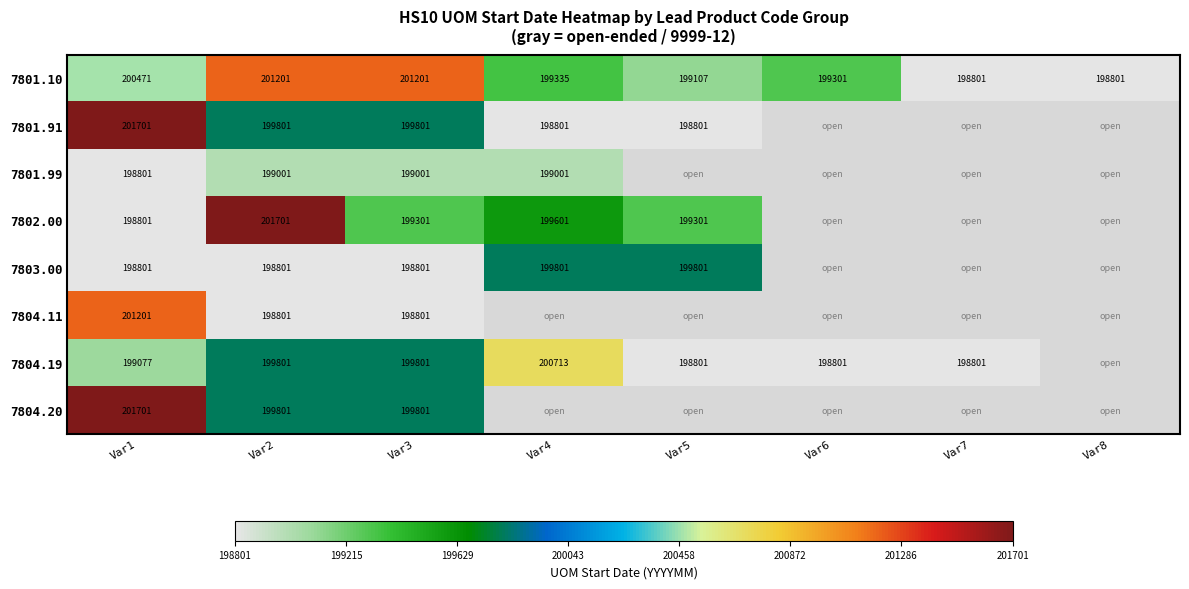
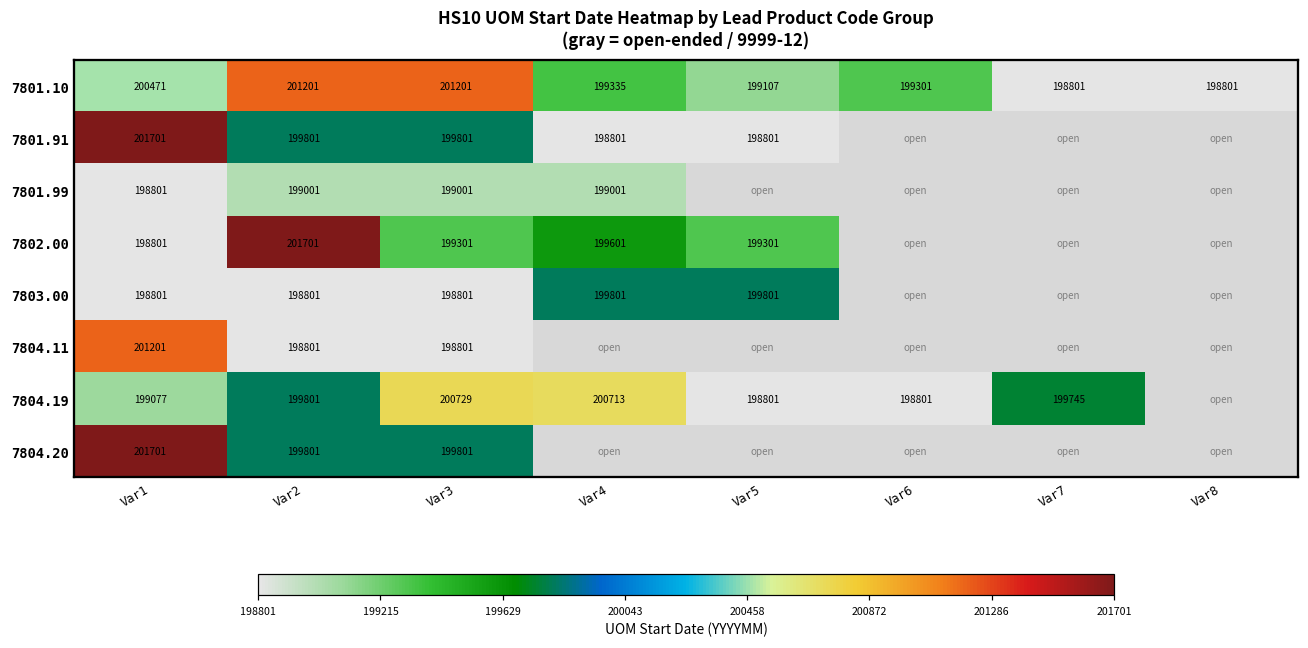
7804.19, Var3: 199801 -> 200729
7804.19, Var7: 198801 -> 199745
